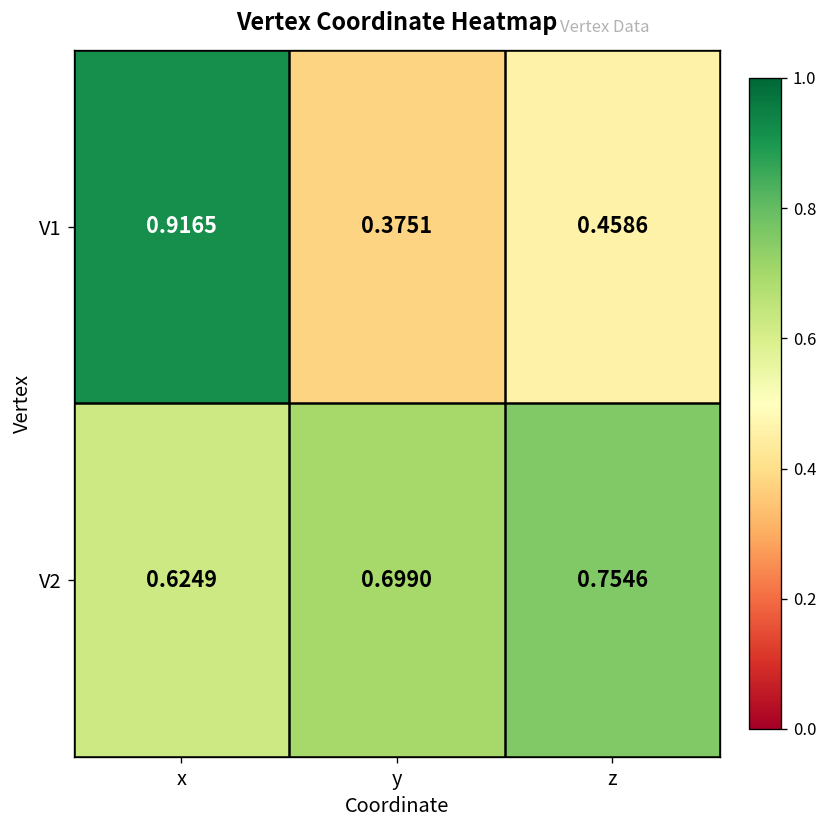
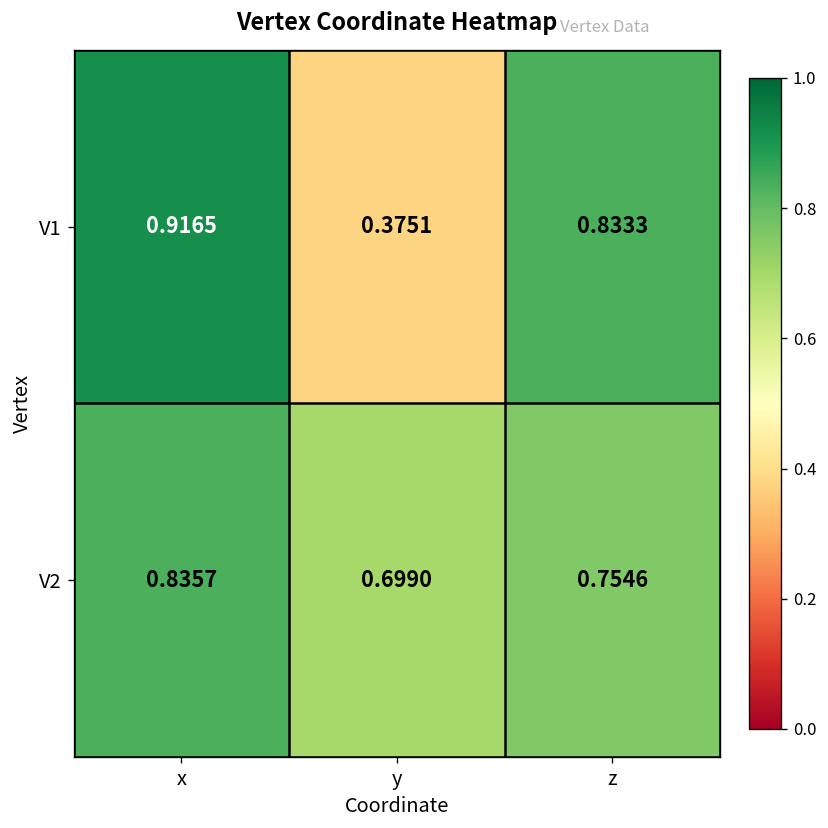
V1, z: 0.4586 -> 0.8333
V2, x: 0.6249 -> 0.8357
